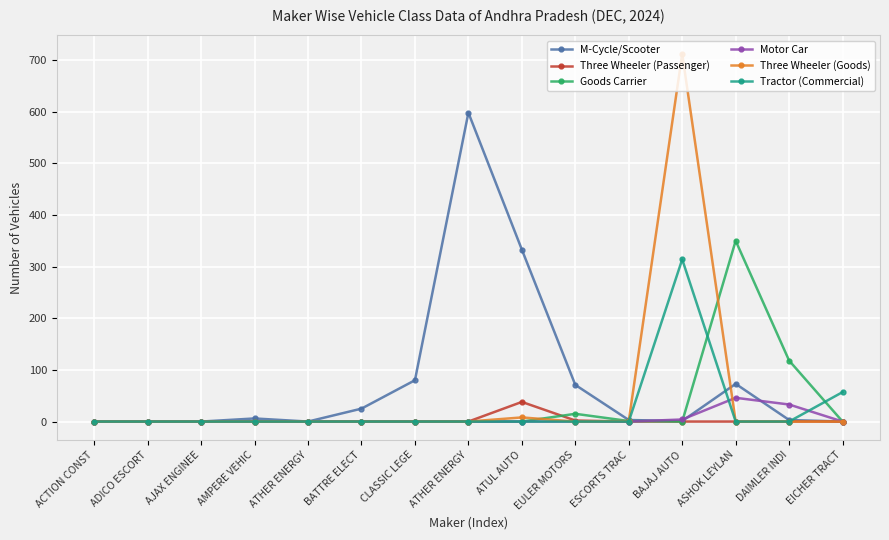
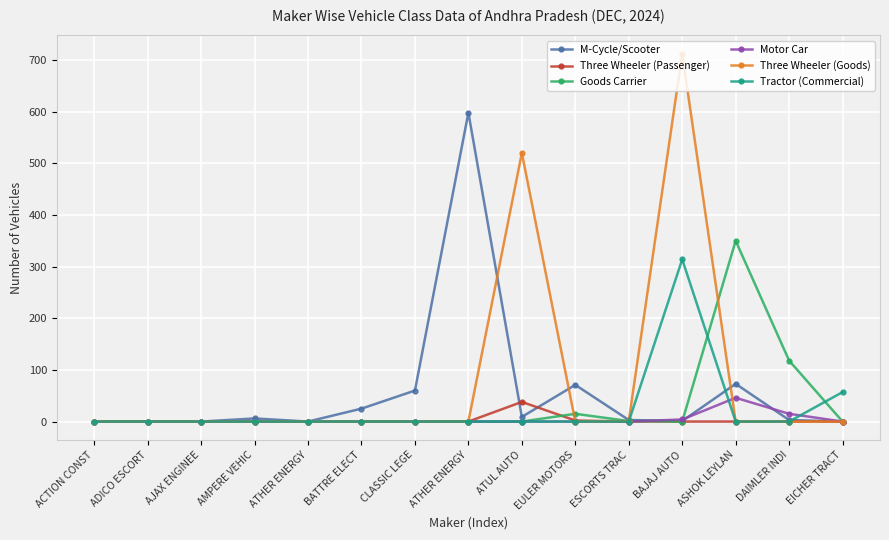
M-Cycle/Scooter, CLASSIC LEGE: 80 -> 60
M-Cycle/Scooter, ATUL AUTO: 330 -> 10
Three Wheeler (Goods), ATUL AUTO: 10 -> 520
Motor Car, DAIMLER INDI: 30 -> 20
